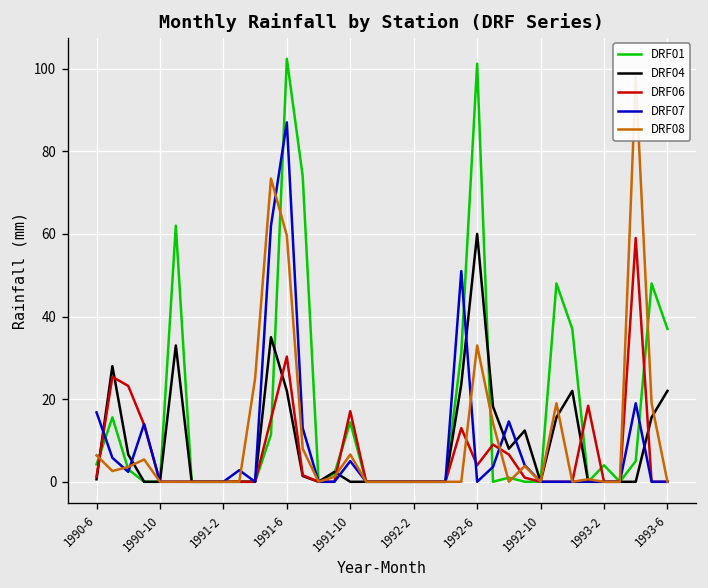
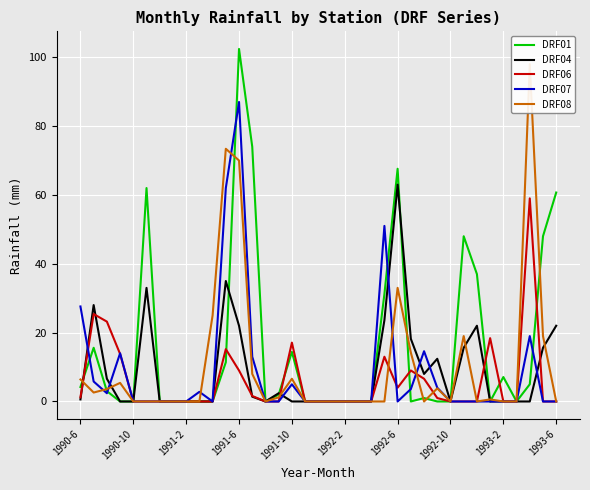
DRF07, 1990-6: 17 -> 28
DRF06, 1991-6: 30 -> 9
DRF08, 1991-6: 60 -> 70
DRF01, 1992-6: 101 -> 68
DRF04, 1992-6: 60 -> 63
DRF01, 1993-2: 4 -> 7
DRF01, 1993-6: 37 -> 61
